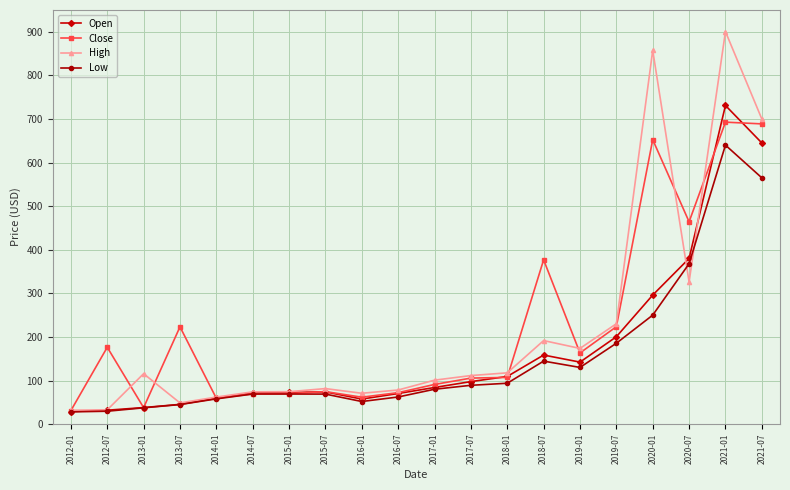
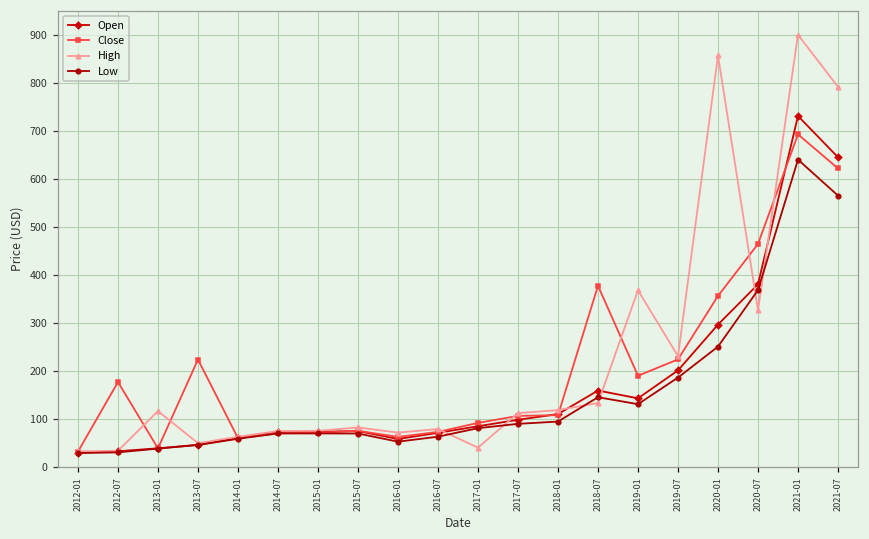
High, 2017-01: 100 -> 40
High, 2018-07: 190 -> 130
Close, 2019-01: 160 -> 190
High, 2019-01: 170 -> 370
Close, 2020-01: 650 -> 360
Close, 2021-07: 690 -> 620
High, 2021-07: 700 -> 790
